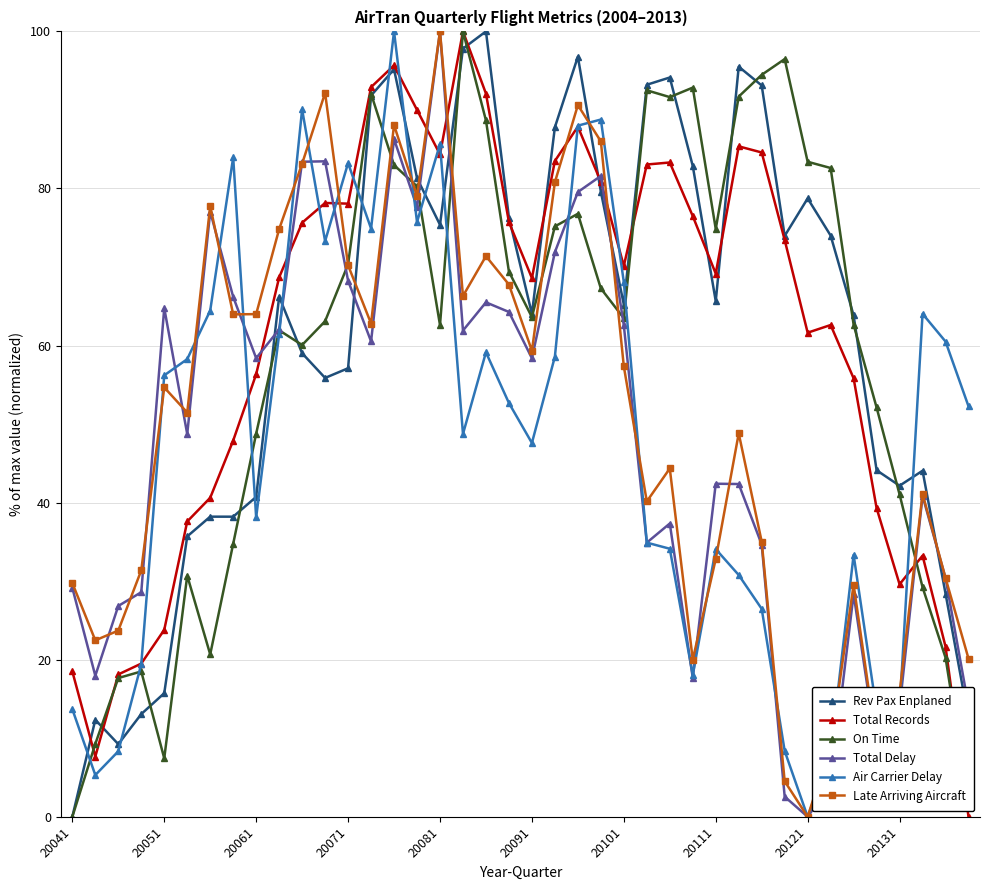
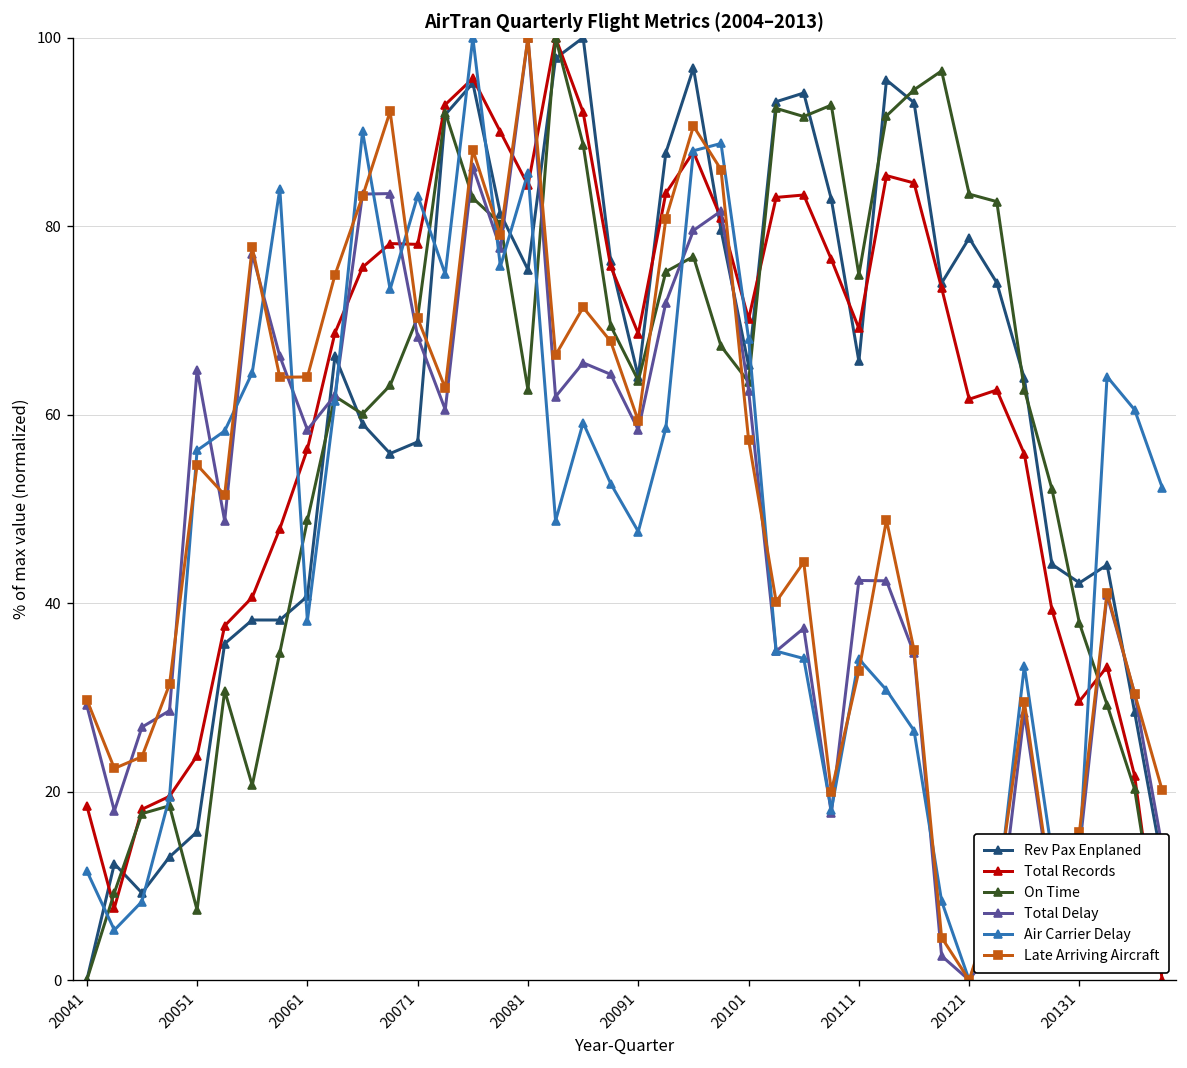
Air Carrier Delay, 20041: 14 -> 12
On Time, 20131: 41 -> 38
